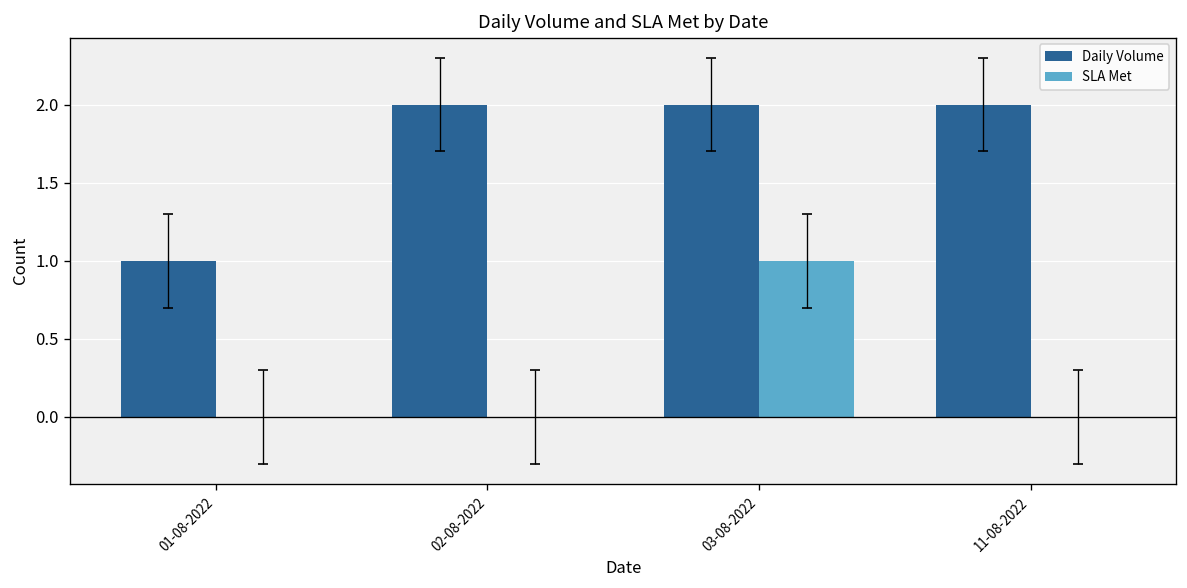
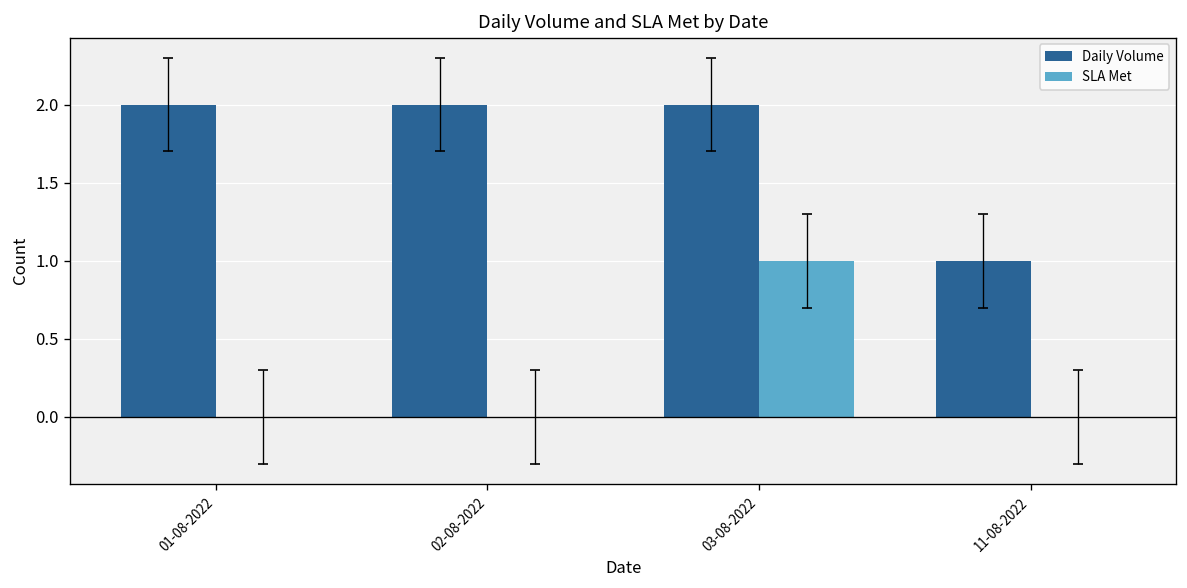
Daily Volume, 01-08-2022: 1 -> 2
Daily Volume, 11-08-2022: 2 -> 1
